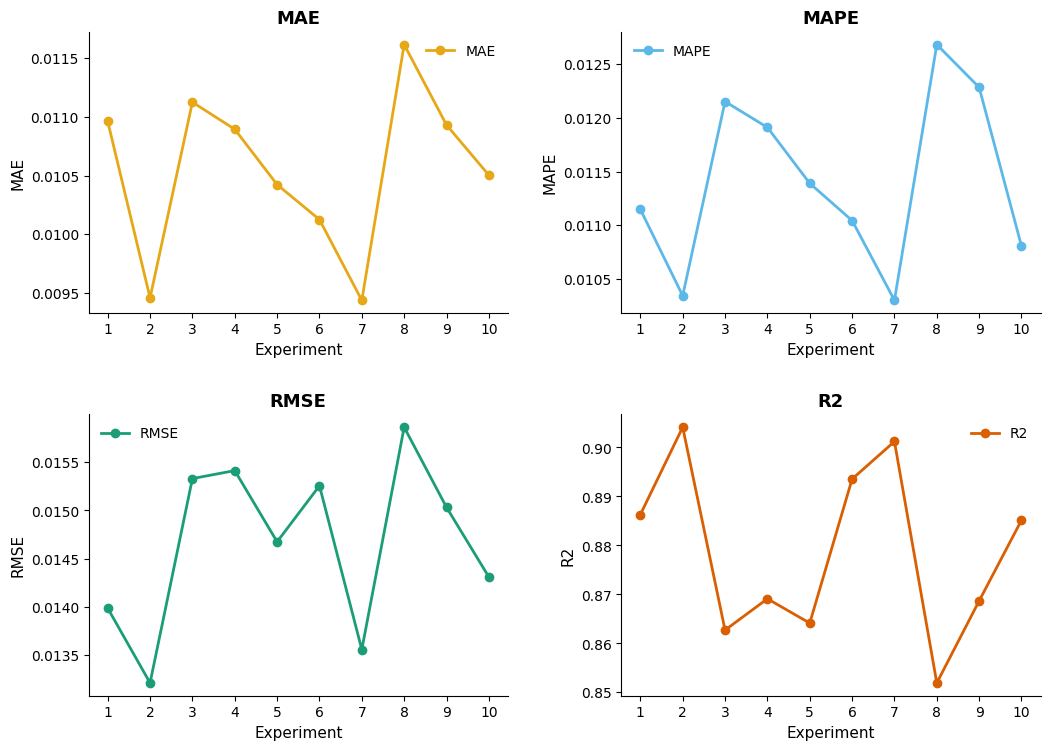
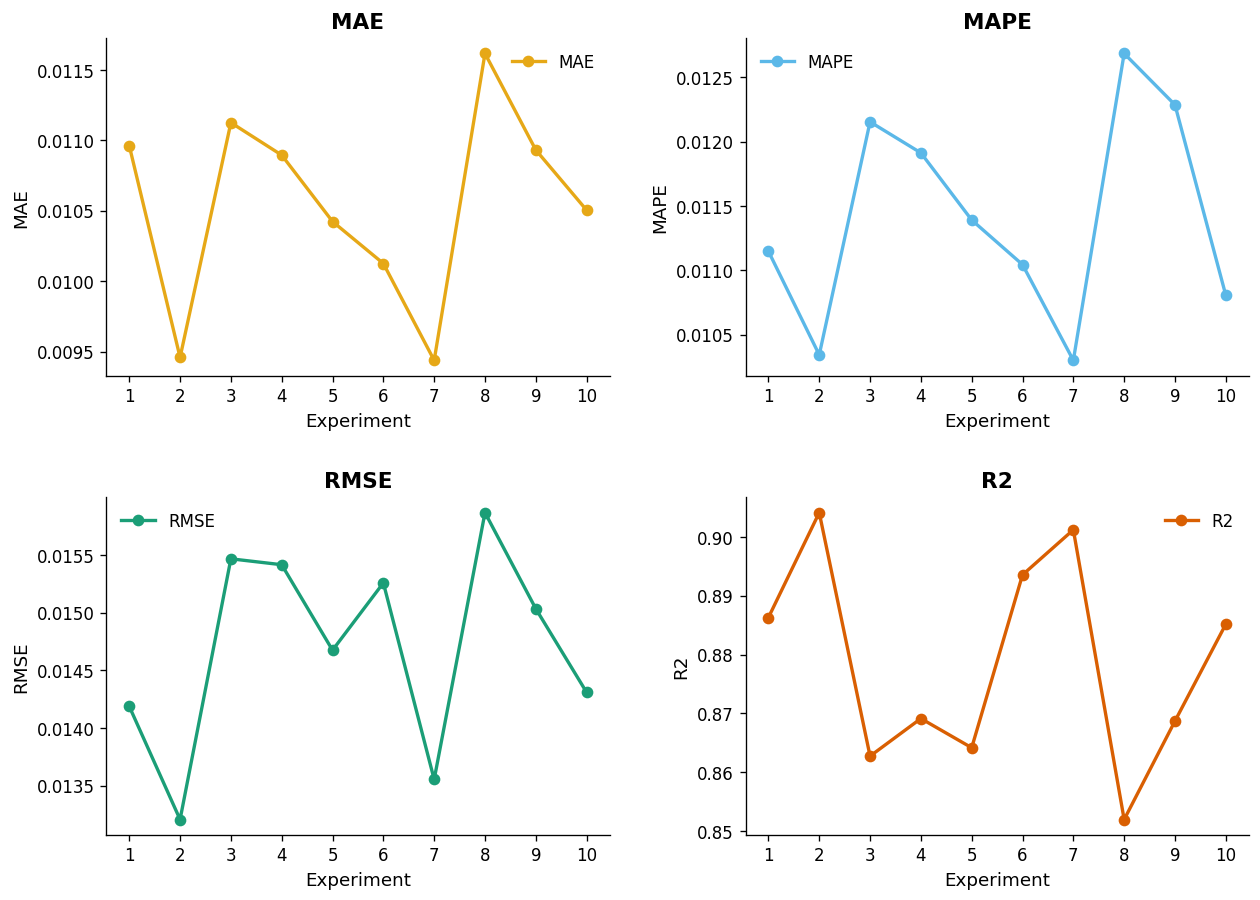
RMSE, 1: 0.0140 -> 0.0142
RMSE, 3: 0.0153 -> 0.0155
